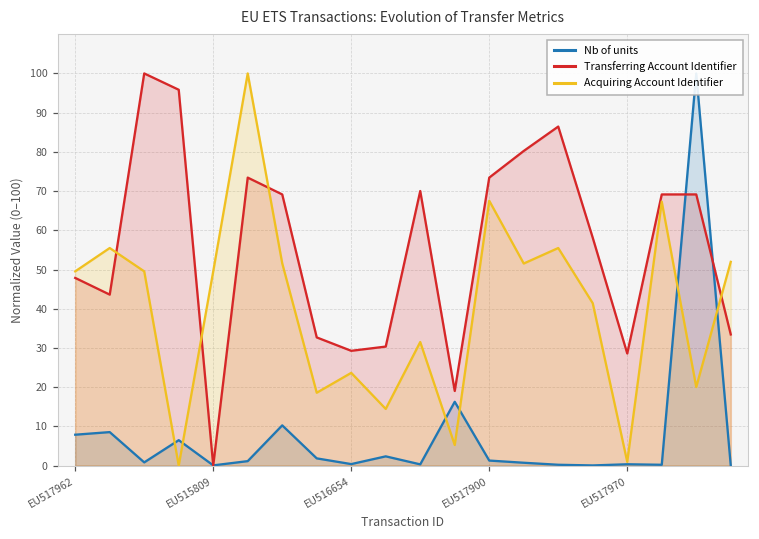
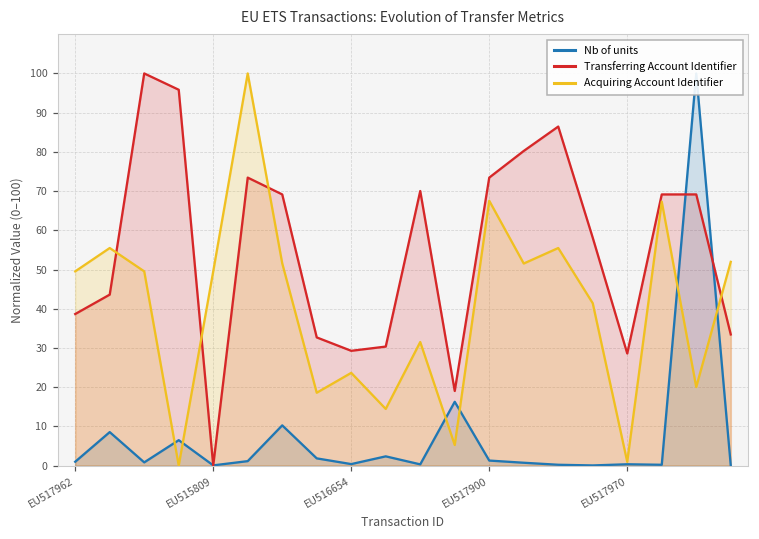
Nb of units, EU517962: 8 -> 1
Transferring Account Identifier, EU517962: 48 -> 39
